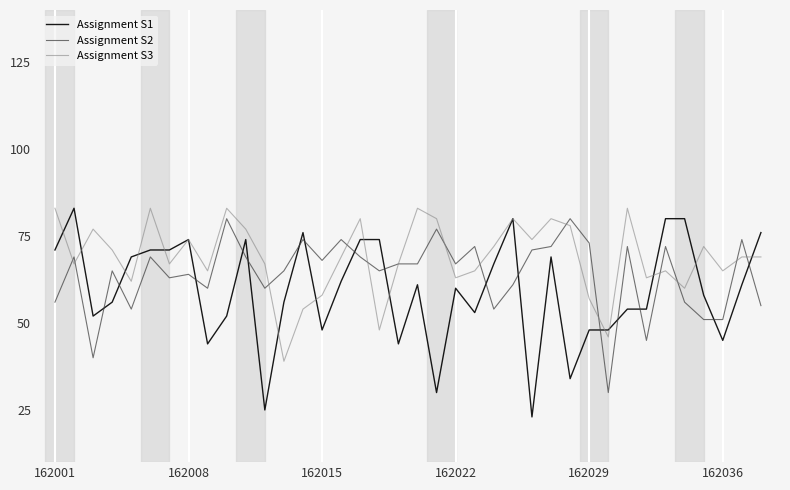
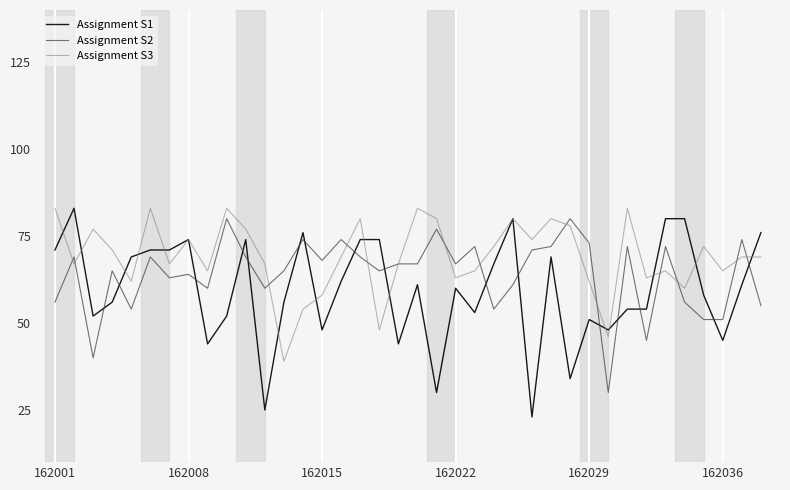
Assignment S1, 162029: 48 -> 51
Assignment S3, 162029: 57 -> 62
